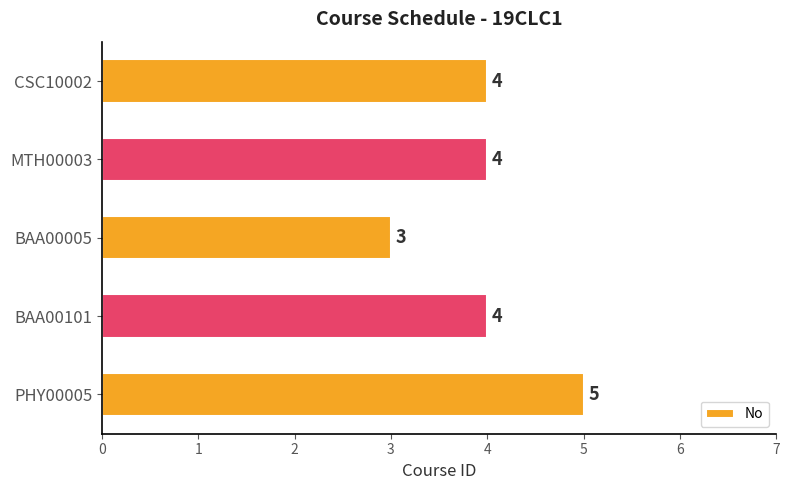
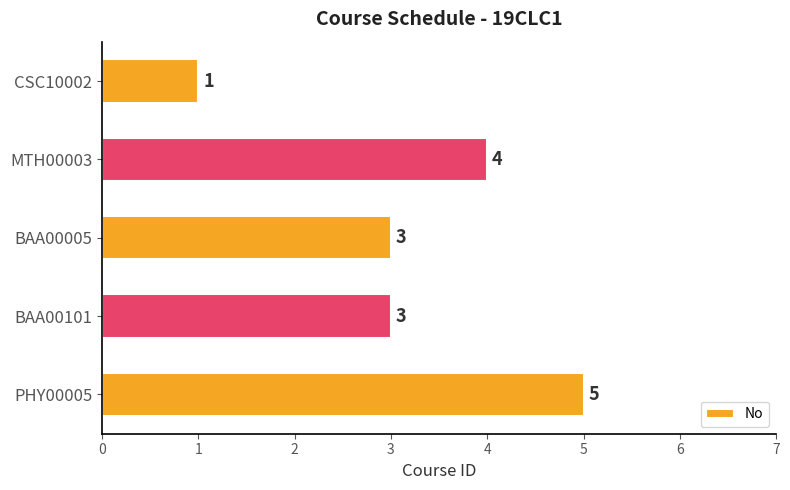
CSC10002: 4 -> 1
BAA00101: 4 -> 3
